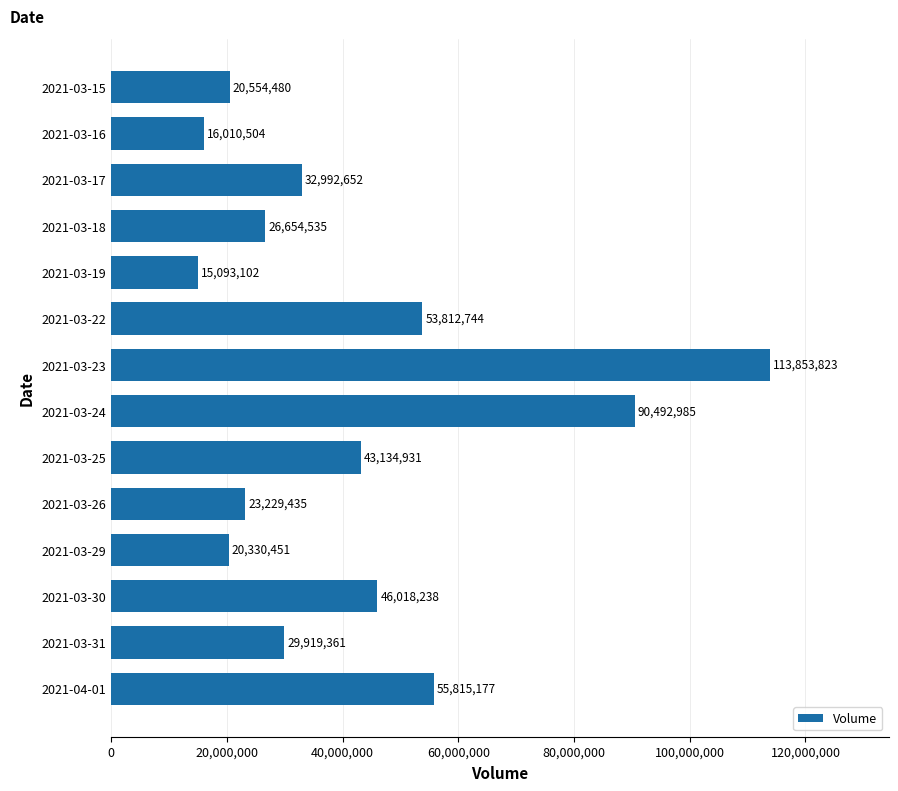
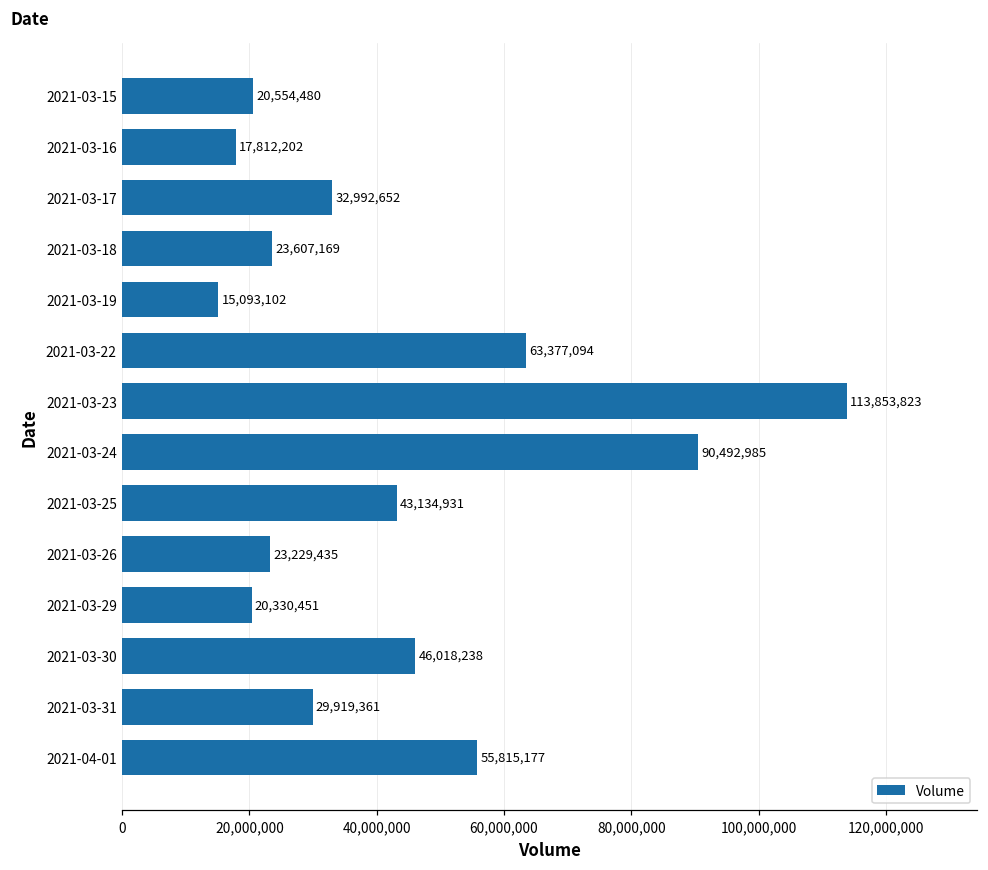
2021-03-16: 16,010,504 -> 17,812,202
2021-03-18: 26,654,535 -> 23,607,169
2021-03-22: 53,812,744 -> 63,377,094
